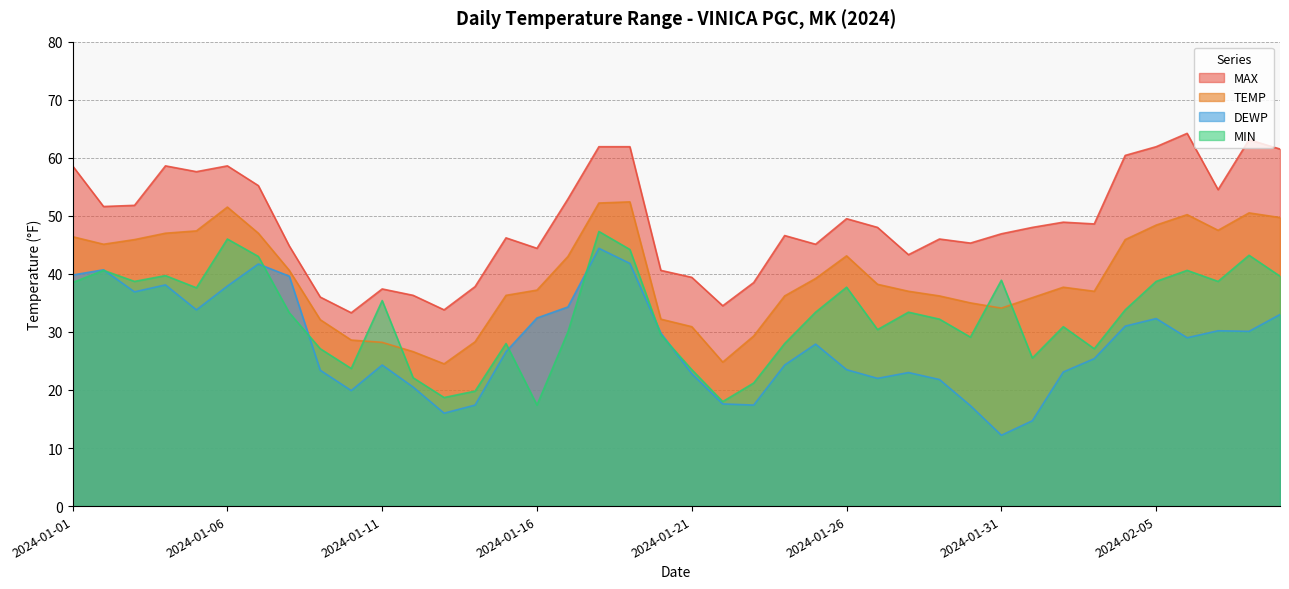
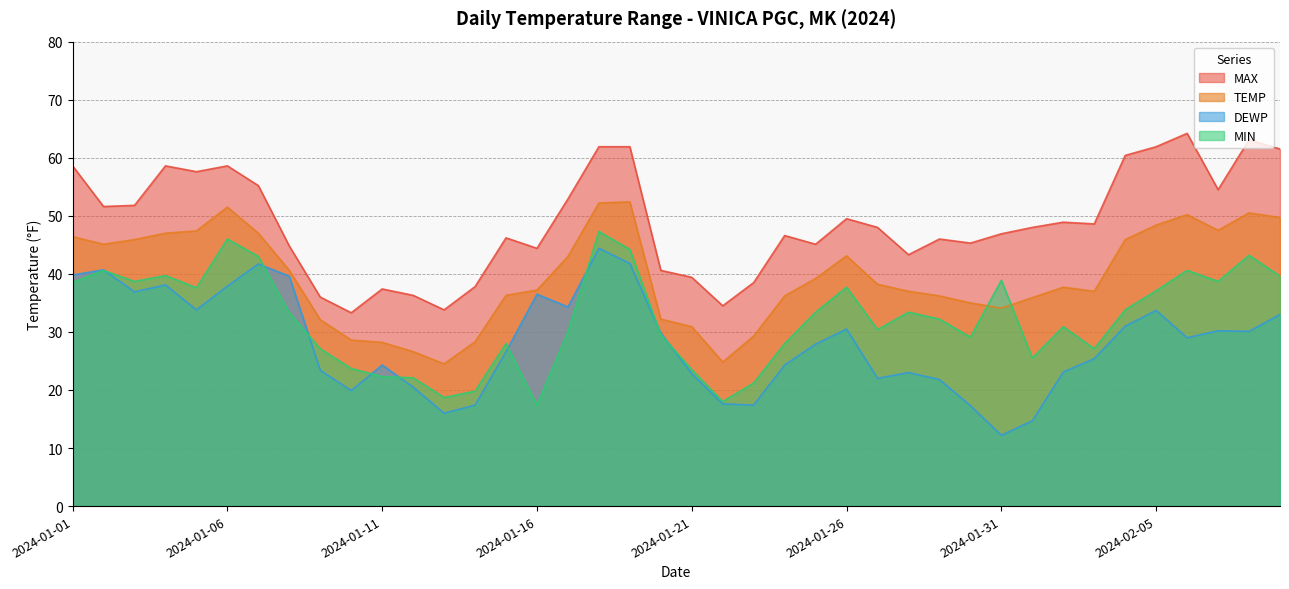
MIN, 2024-01-11: 35 -> 22
DEWP, 2024-01-16: 32 -> 37
DEWP, 2024-01-26: 24 -> 31
DEWP, 2024-02-05: 32 -> 34
MIN, 2024-02-05: 39 -> 37
